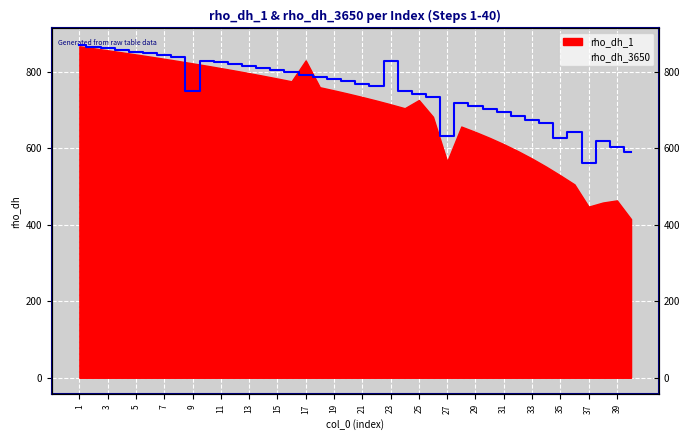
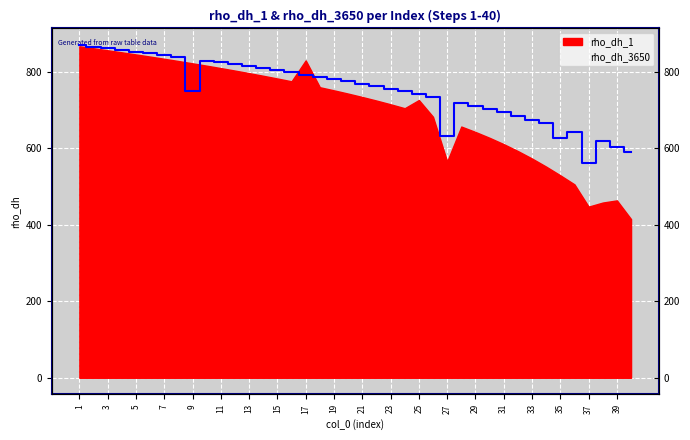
rho_dh_3650, 23: 830 -> 760
